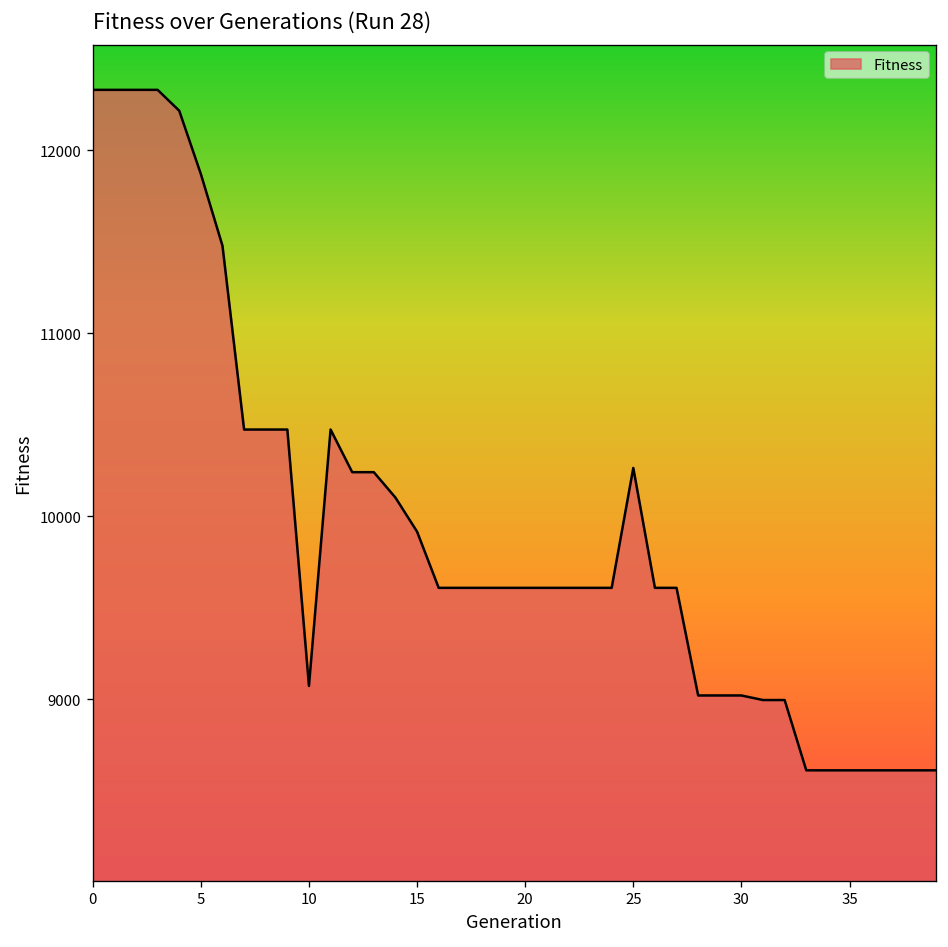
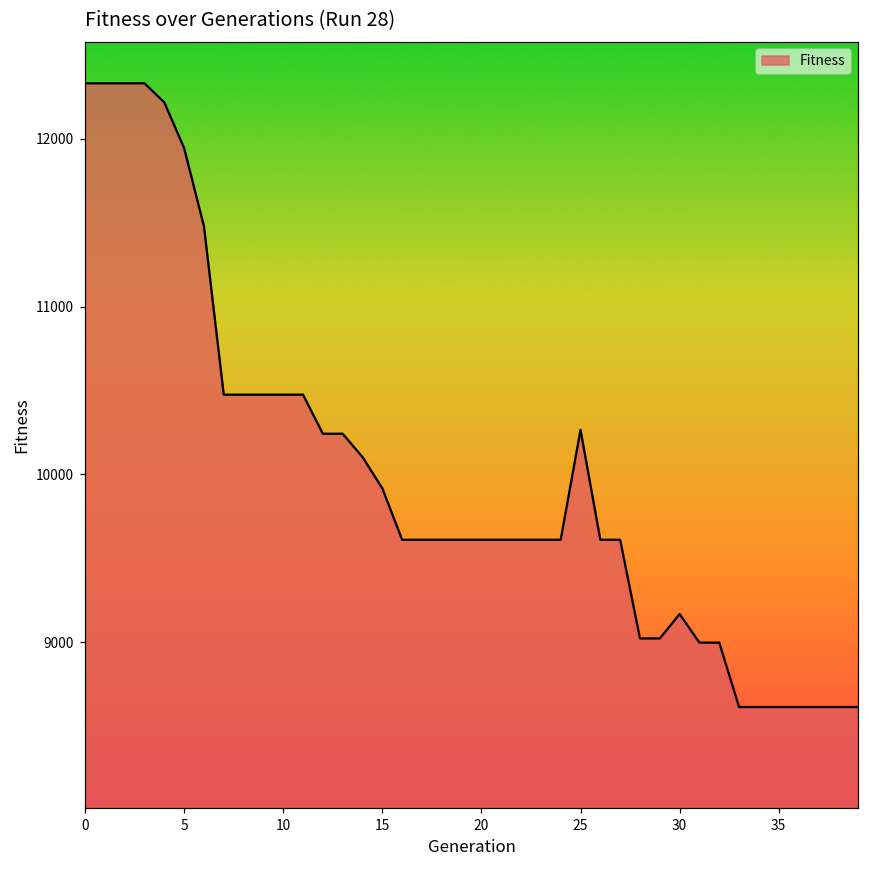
5: 11870 -> 11950
10: 9070 -> 10480
30: 9020 -> 9170
